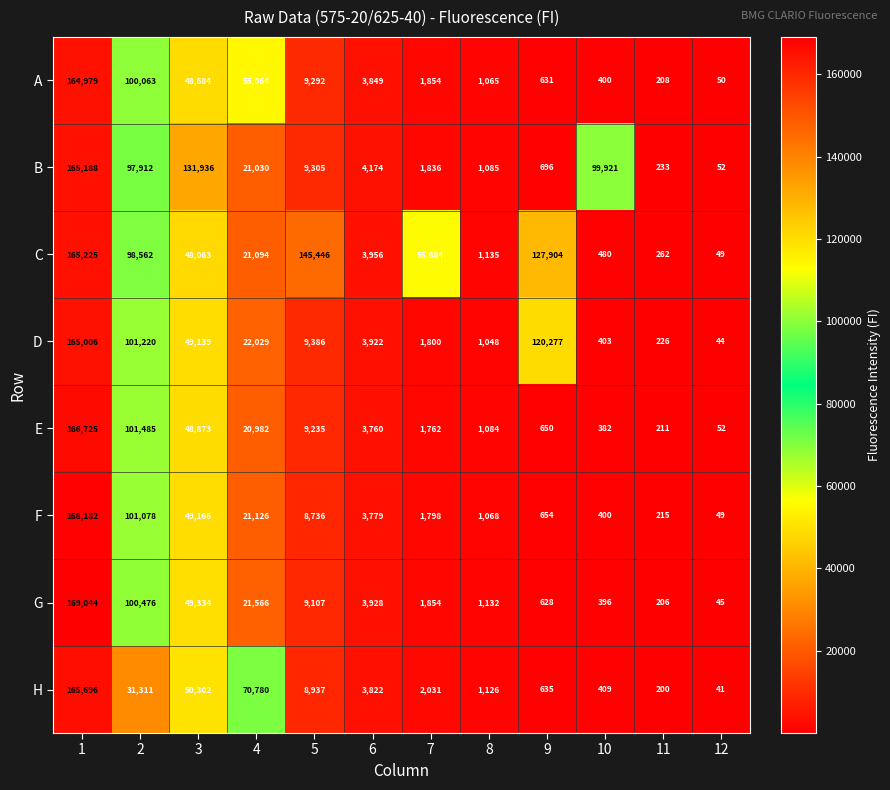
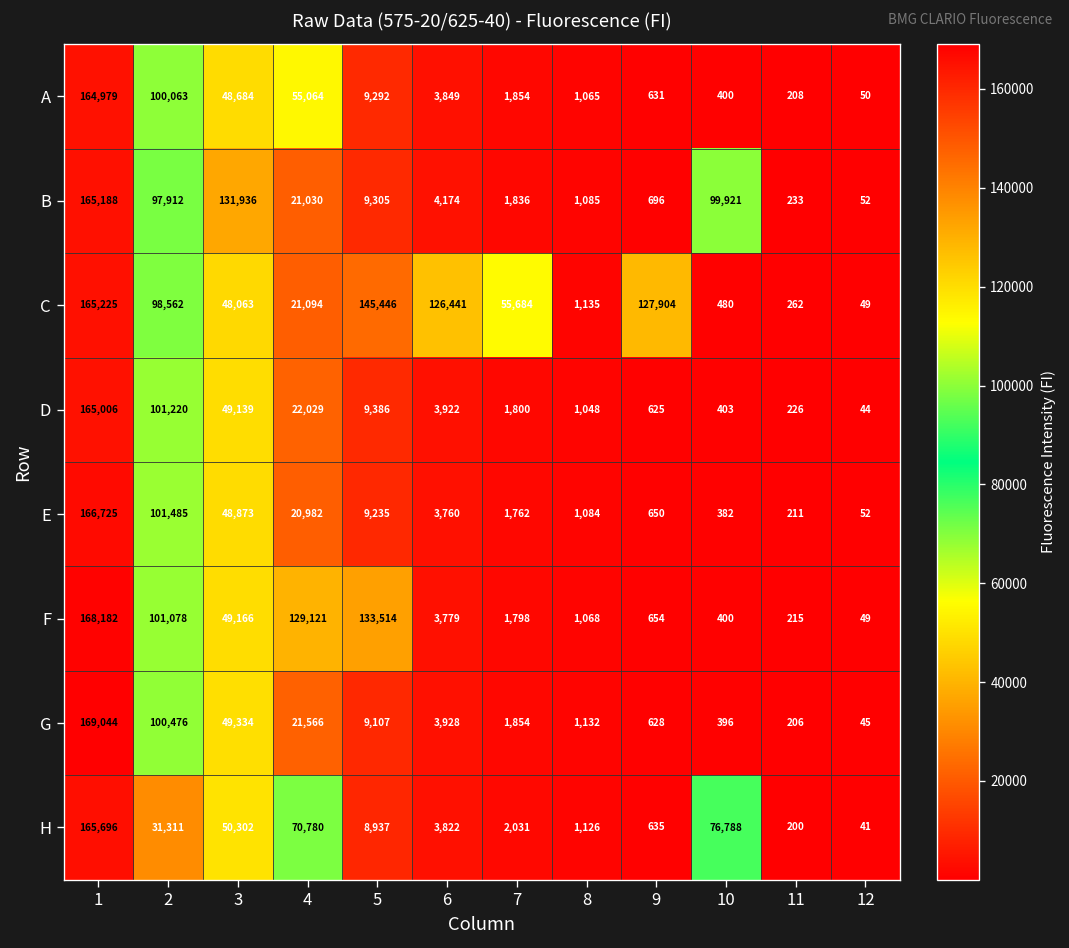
C, 6: 3,956 -> 126,441
D, 9: 120,277 -> 625
F, 4: 21,126 -> 129,121
F, 5: 8,736 -> 133,514
H, 10: 409 -> 76,788
